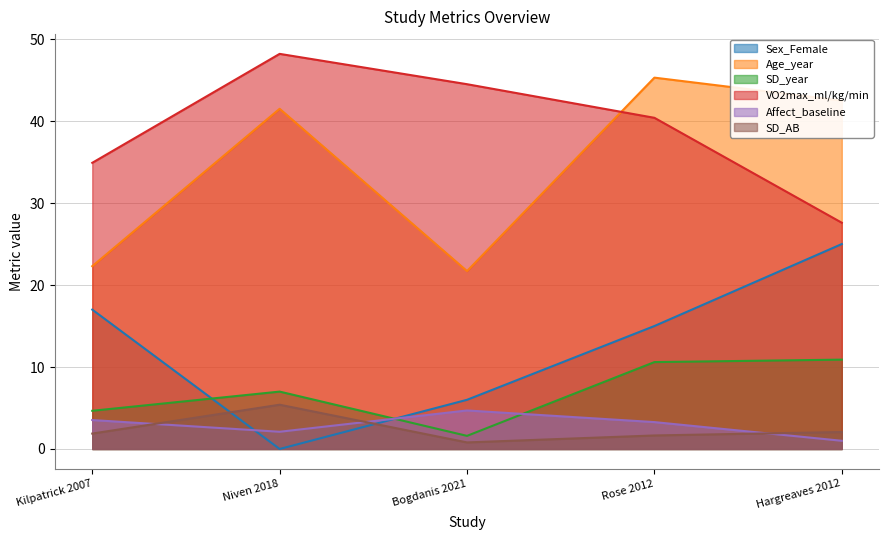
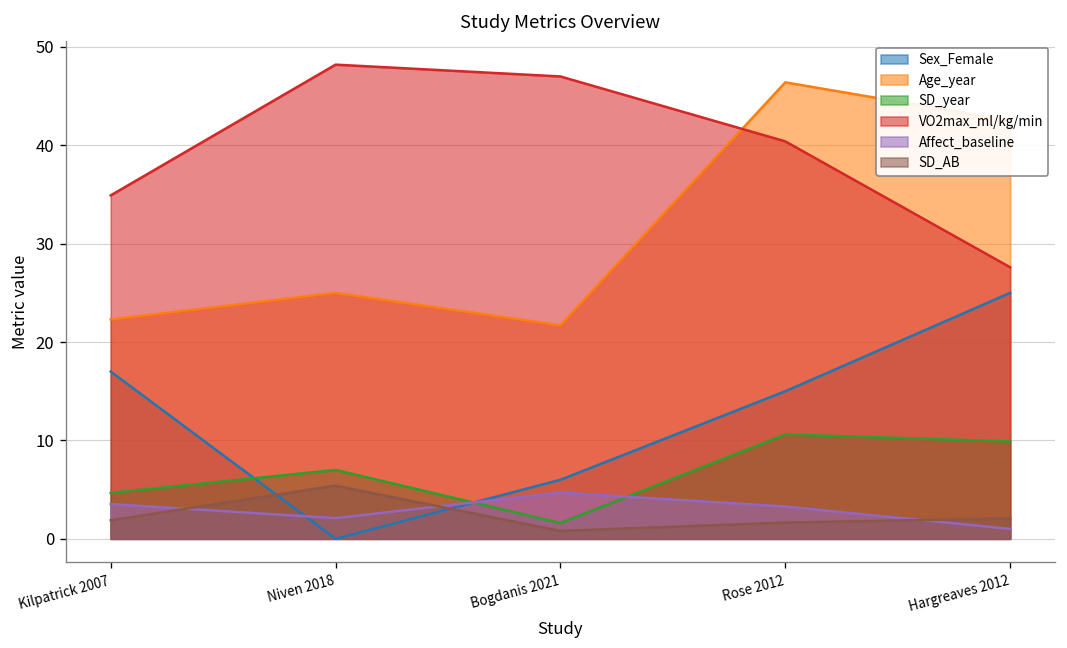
Age_year, Niven 2018: 42 -> 25
VO2max_ml/kg/min, Bogdanis 2021: 45 -> 47
Age_year, Rose 2012: 45 -> 46
SD_year, Hargreaves 2012: 11 -> 10
